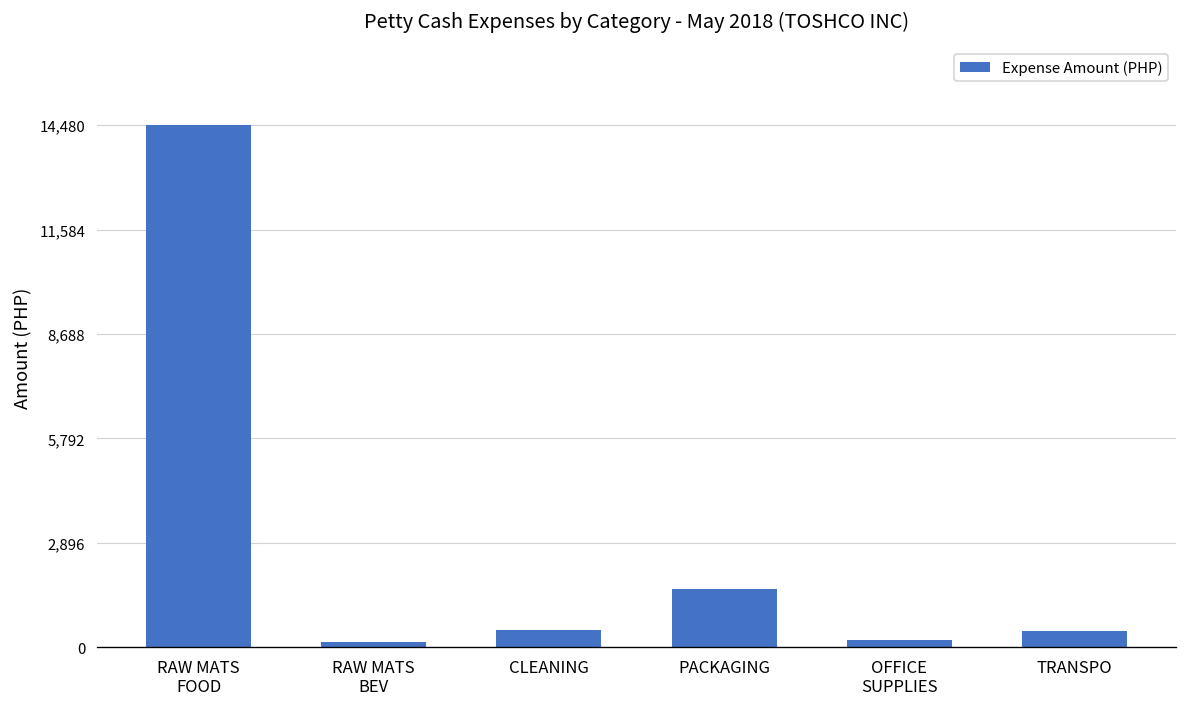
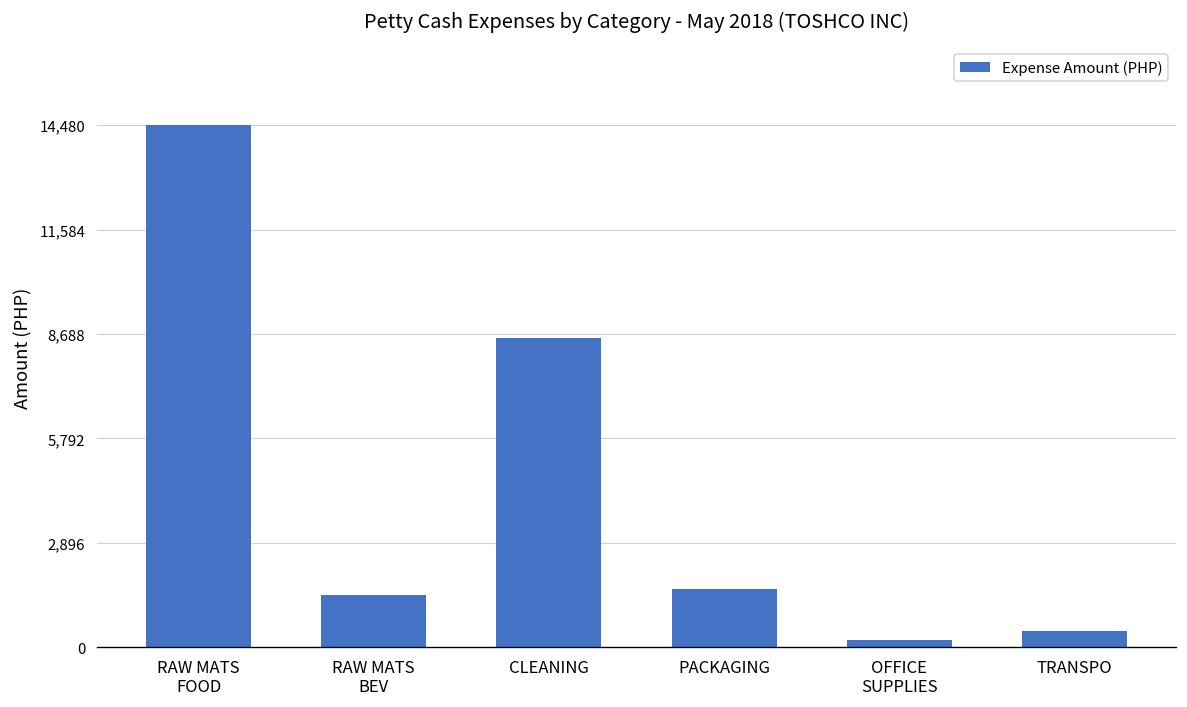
RAW MATS BEV: 200 -> 1,400
CLEANING: 500 -> 8,600
